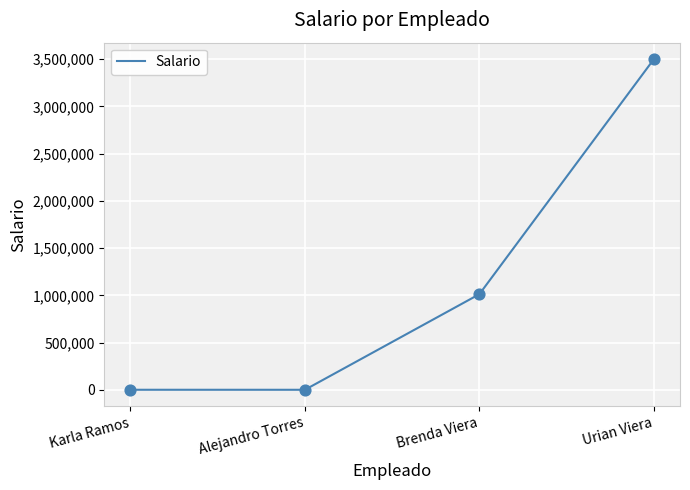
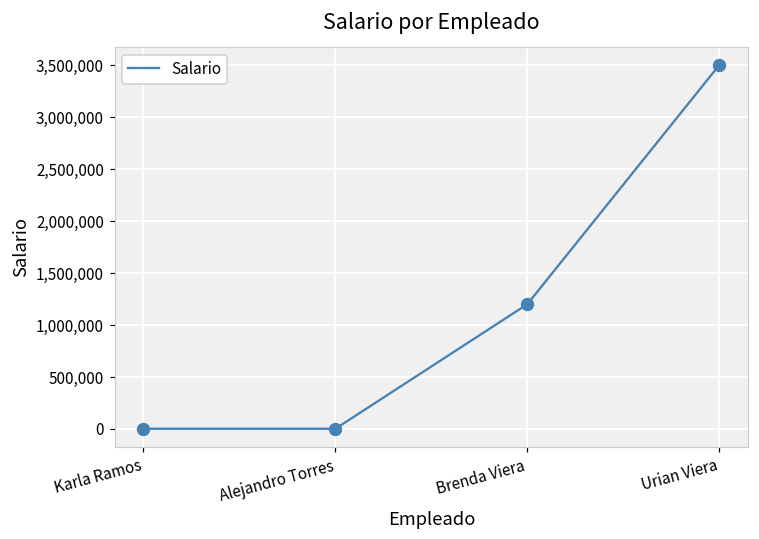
Brenda Viera: 1,000,000 -> 1,200,000
